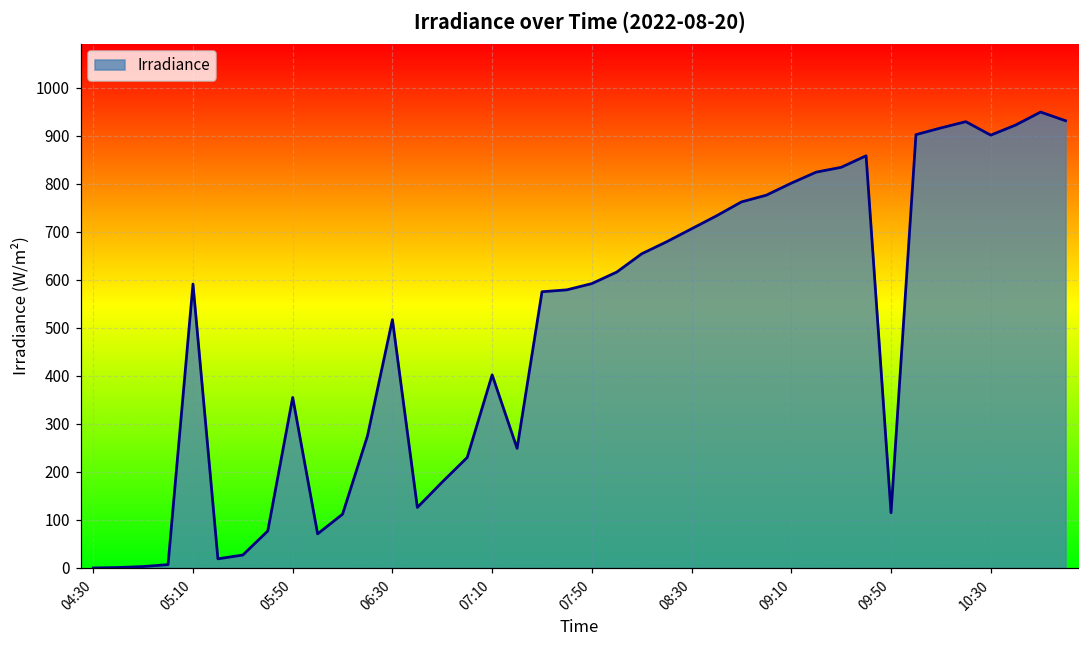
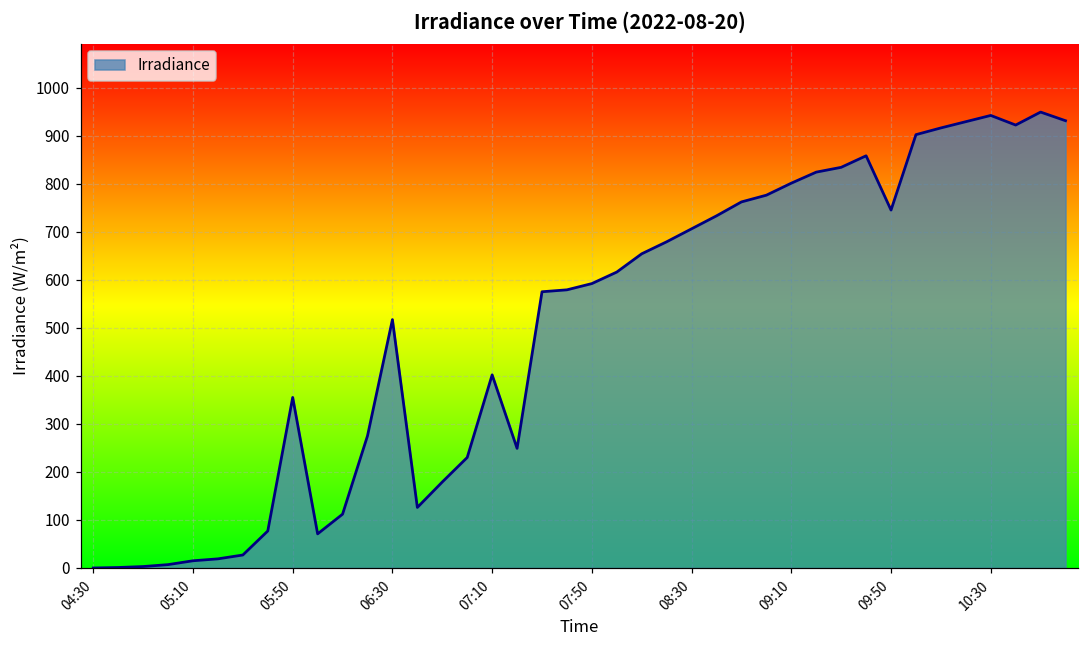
05:10: 590 -> 20
09:50: 120 -> 750
10:30: 900 -> 940
